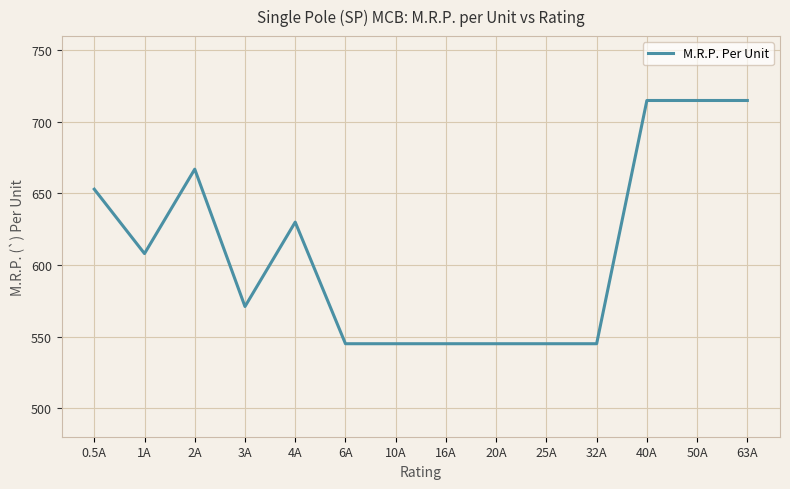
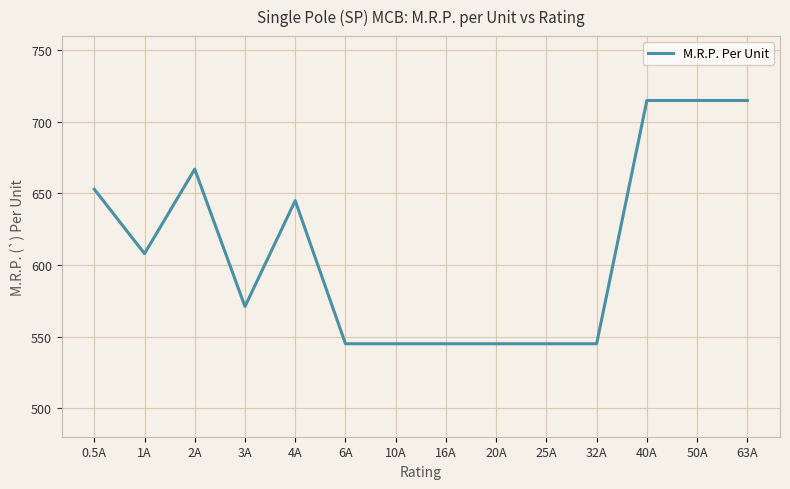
4A: 630 -> 645
